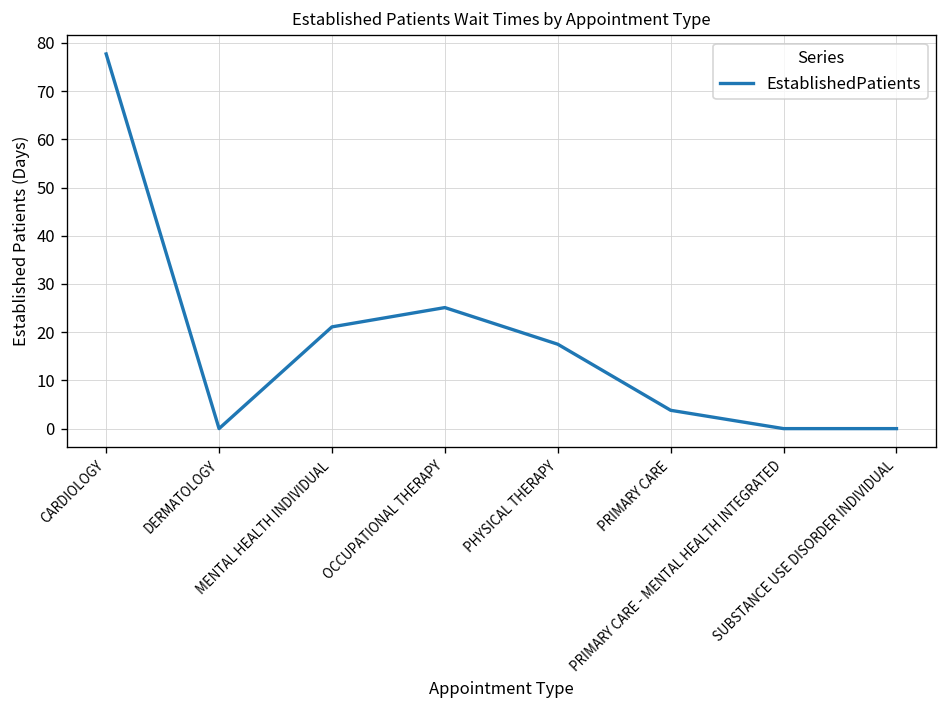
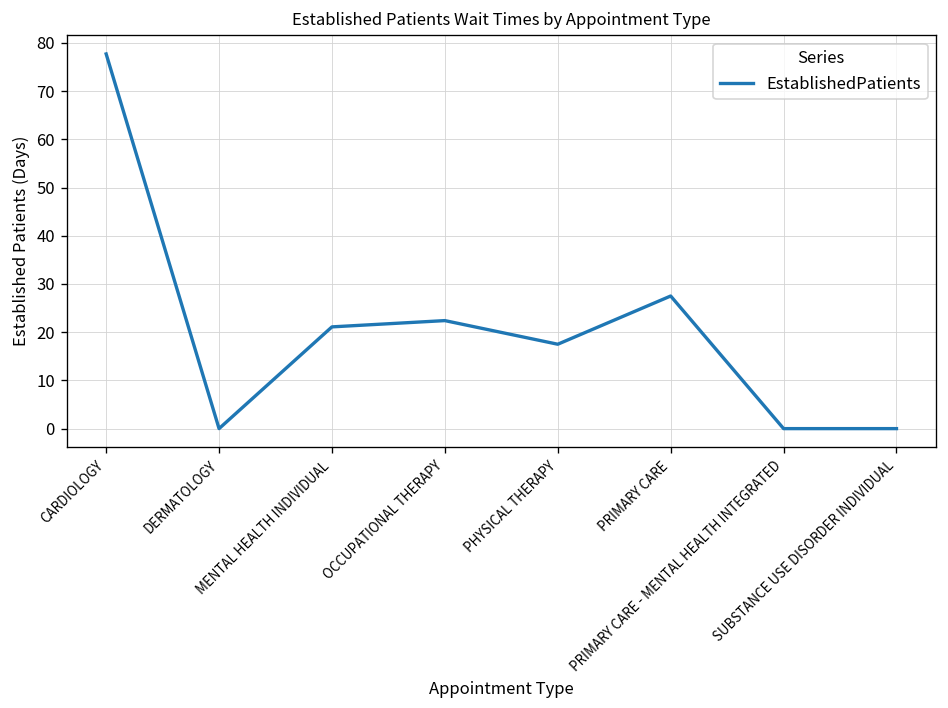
OCCUPATIONAL THERAPY: 25 -> 22
PRIMARY CARE: 4 -> 28
